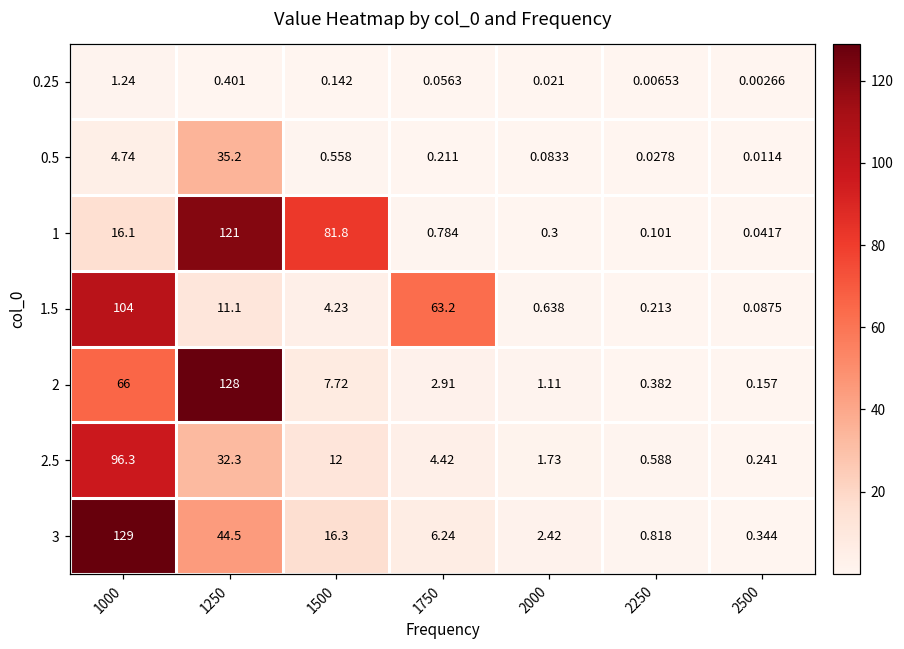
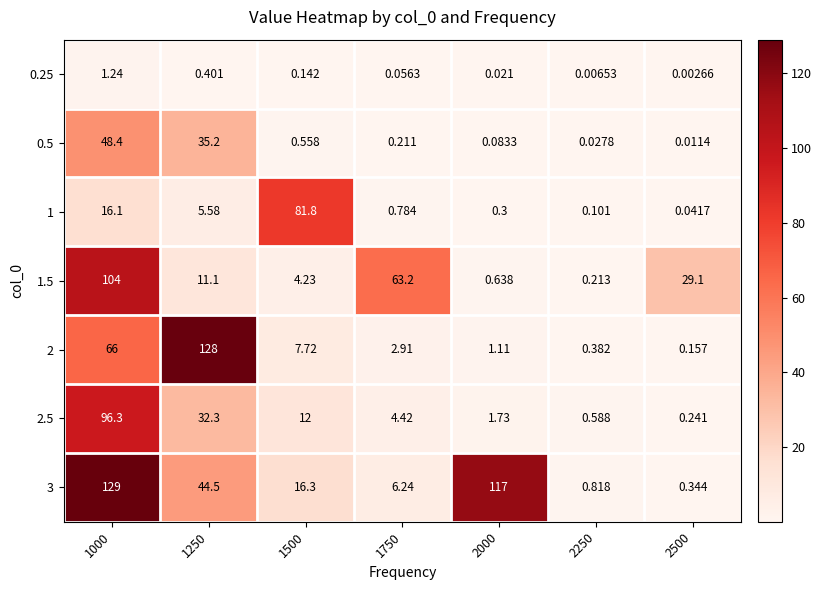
0.5, 1000: 4.74 -> 48.4
1, 1250: 121 -> 5.58
1.5, 2500: 0.0875 -> 29.1
3, 2000: 2.42 -> 117
